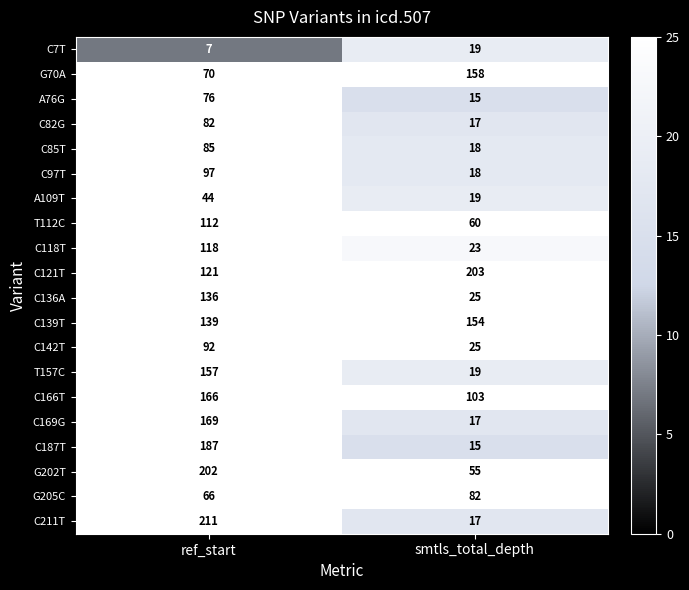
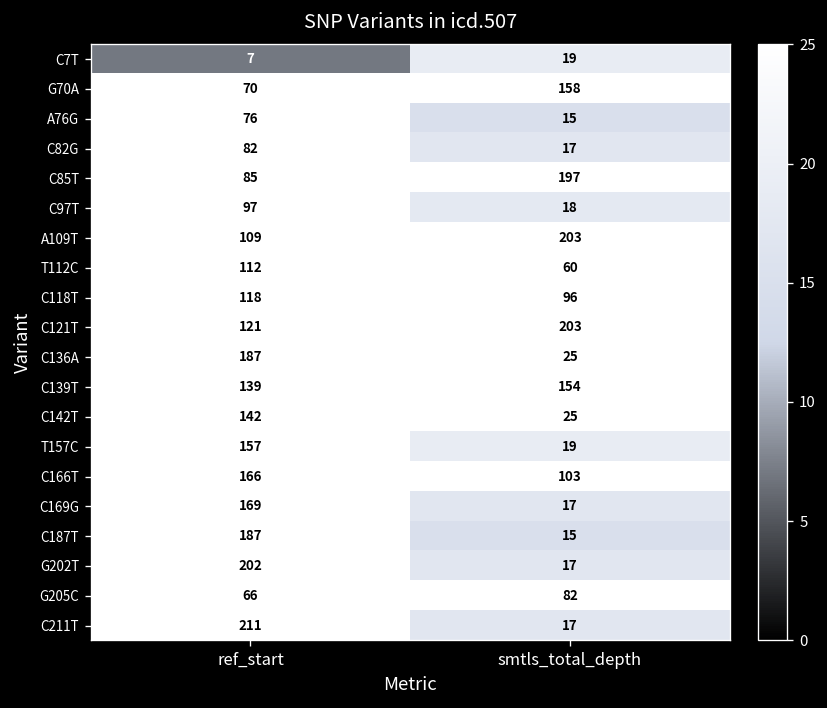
C85T, smtls_total_depth: 18 -> 197
A109T, ref_start: 44 -> 109
A109T, smtls_total_depth: 19 -> 203
C118T, smtls_total_depth: 23 -> 96
C136A, ref_start: 136 -> 187
C142T, ref_start: 92 -> 142
G202T, smtls_total_depth: 55 -> 17
